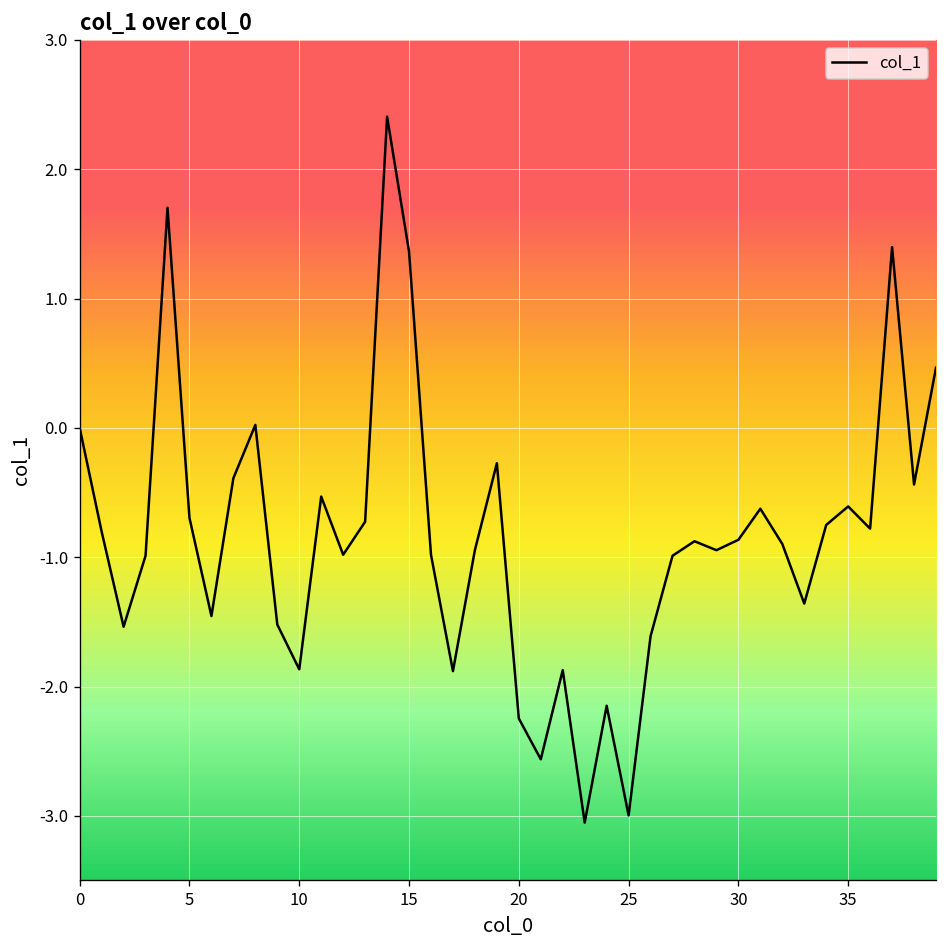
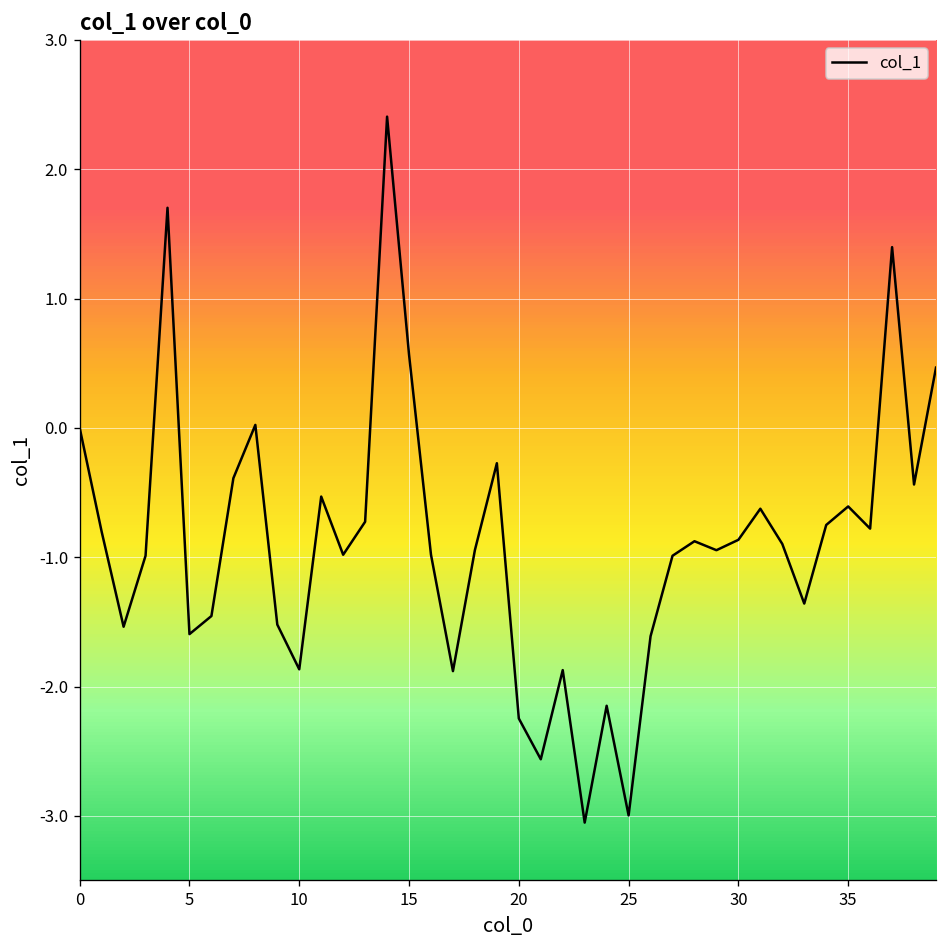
5: -0.70 -> -1.59
15: 1.36 -> 0.57
